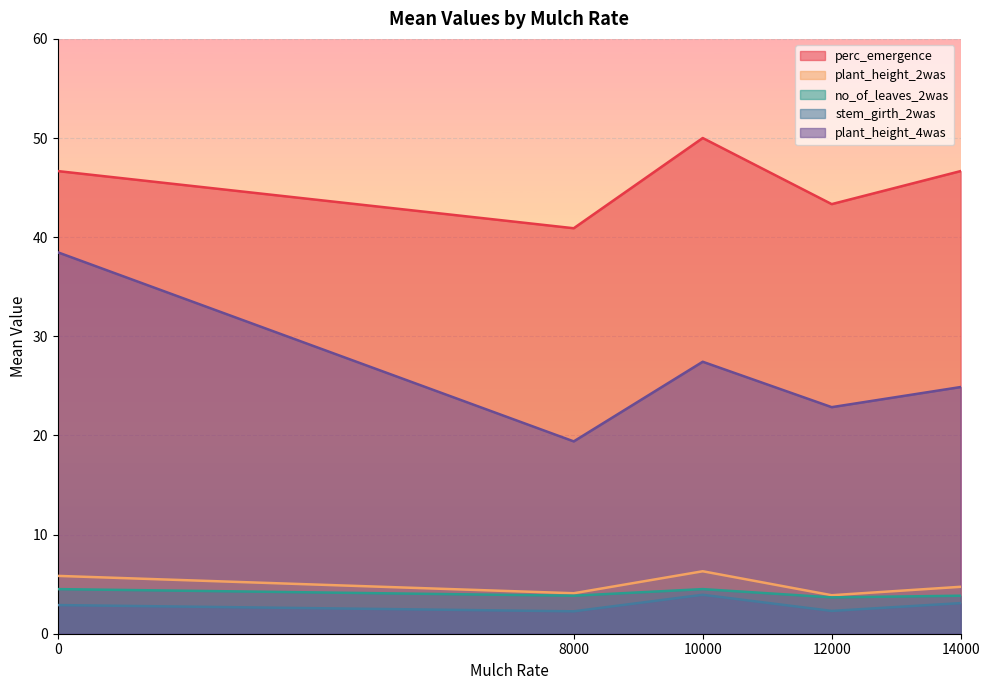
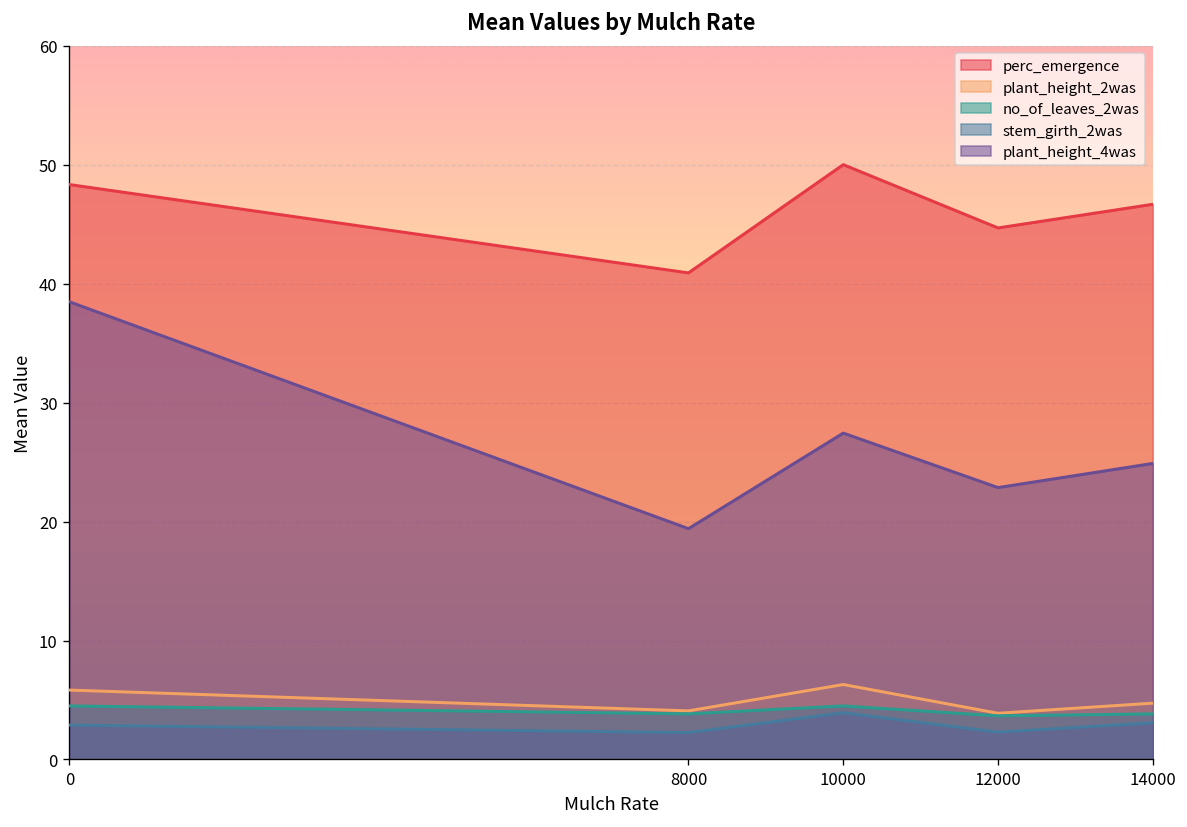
perc_emergence, 0: 47 -> 48
perc_emergence, 12000: 43 -> 45
